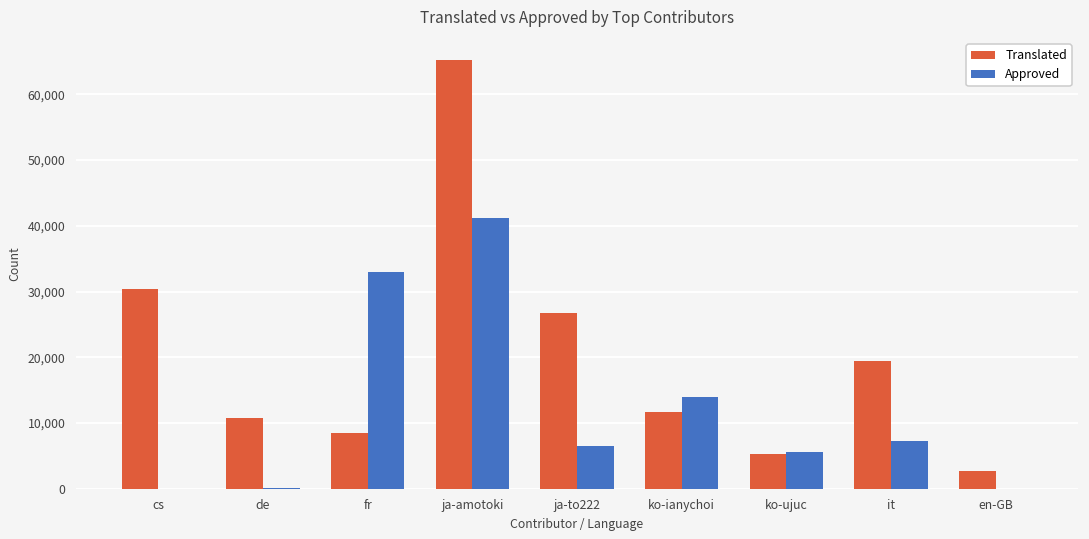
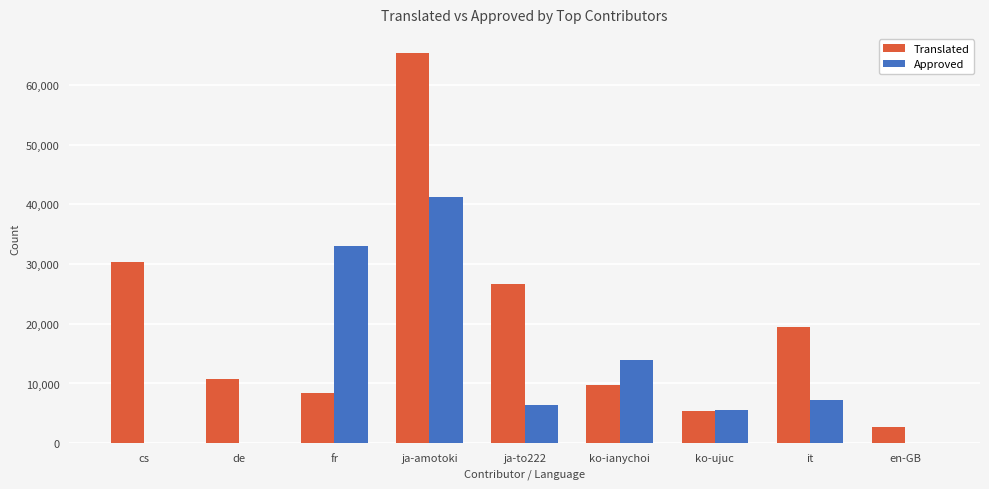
Translated, ko-ianychoi: 12,000 -> 10,000
